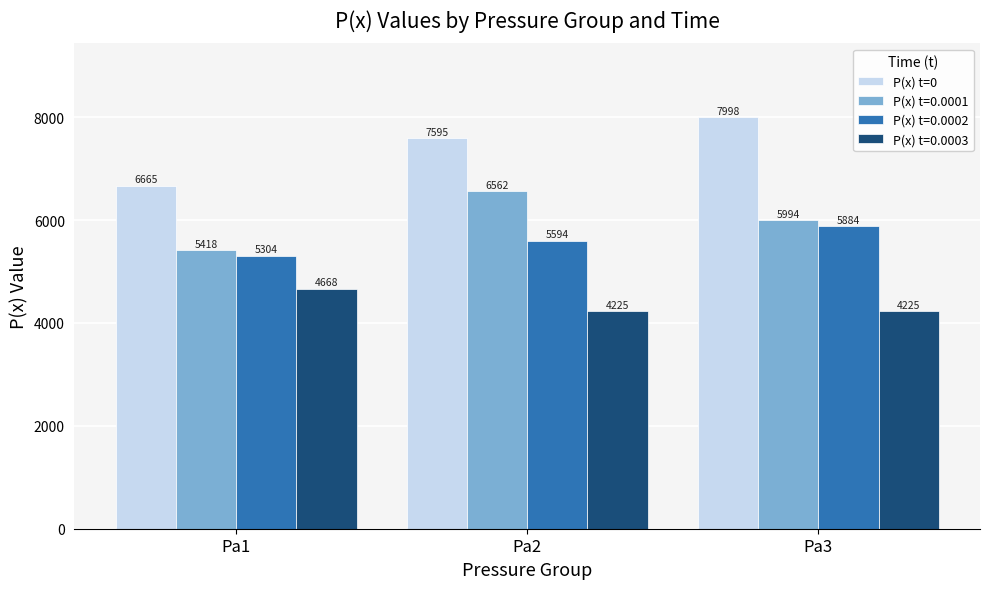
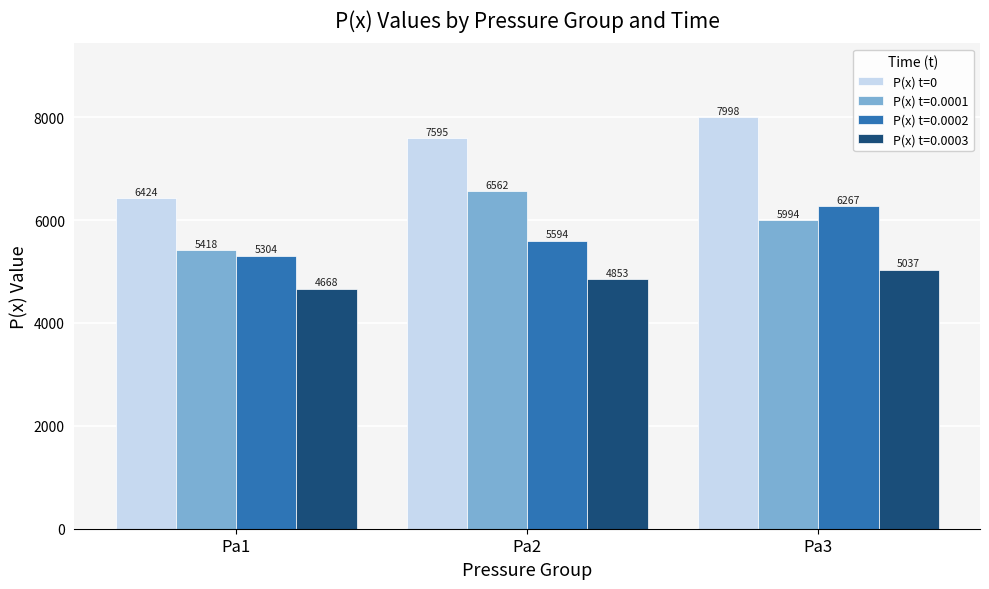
P(x) t=0, Pa1: 6665 -> 6424
P(x) t=0.0003, Pa2: 4225 -> 4853
P(x) t=0.0002, Pa3: 5884 -> 6267
P(x) t=0.0003, Pa3: 4225 -> 5037
